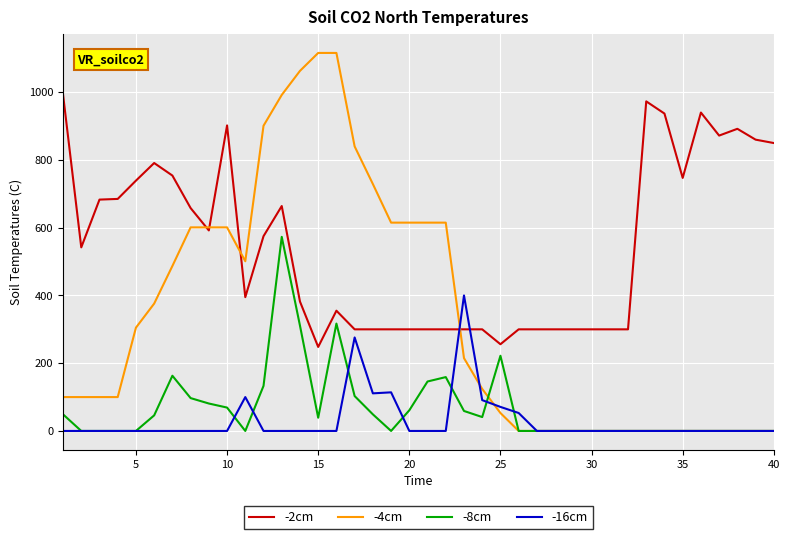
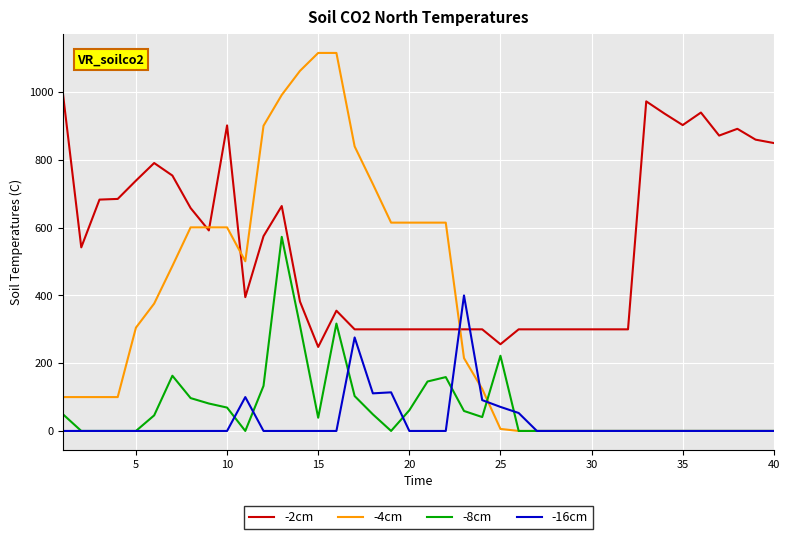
-4cm, 25: 50 -> 10
-2cm, 35: 750 -> 900
